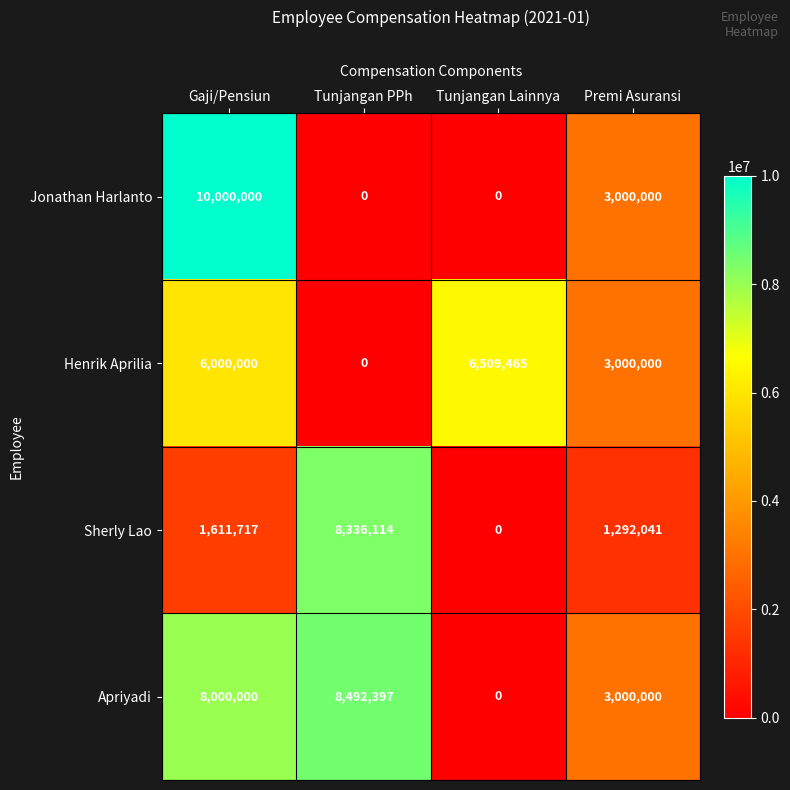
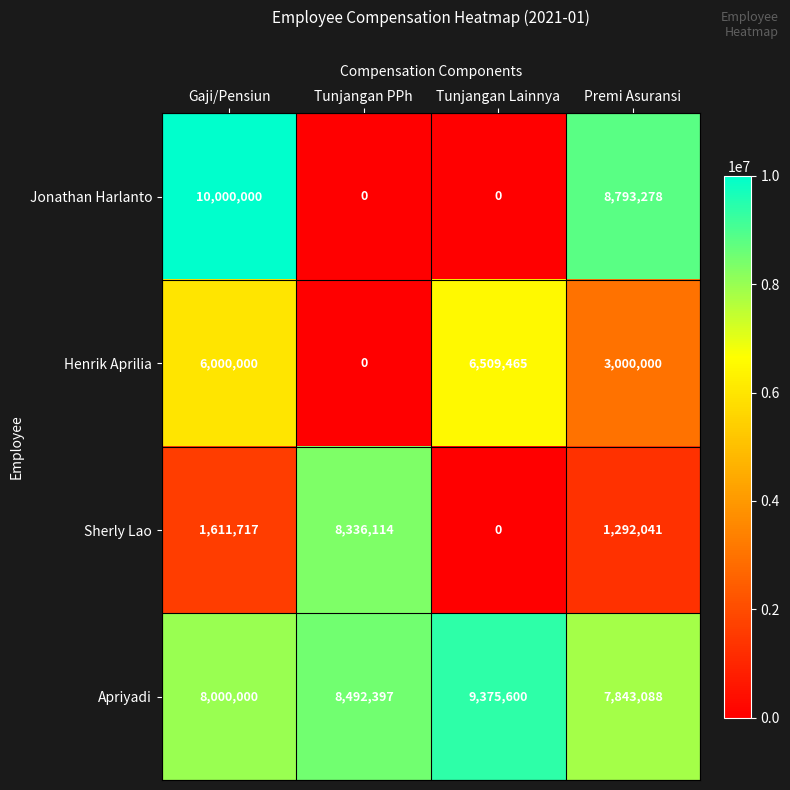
Jonathan Harlanto, Premi Asuransi: 3,000,000 -> 8,793,278
Apriyadi, Tunjangan Lainnya: 0 -> 9,375,600
Apriyadi, Premi Asuransi: 3,000,000 -> 7,843,088
